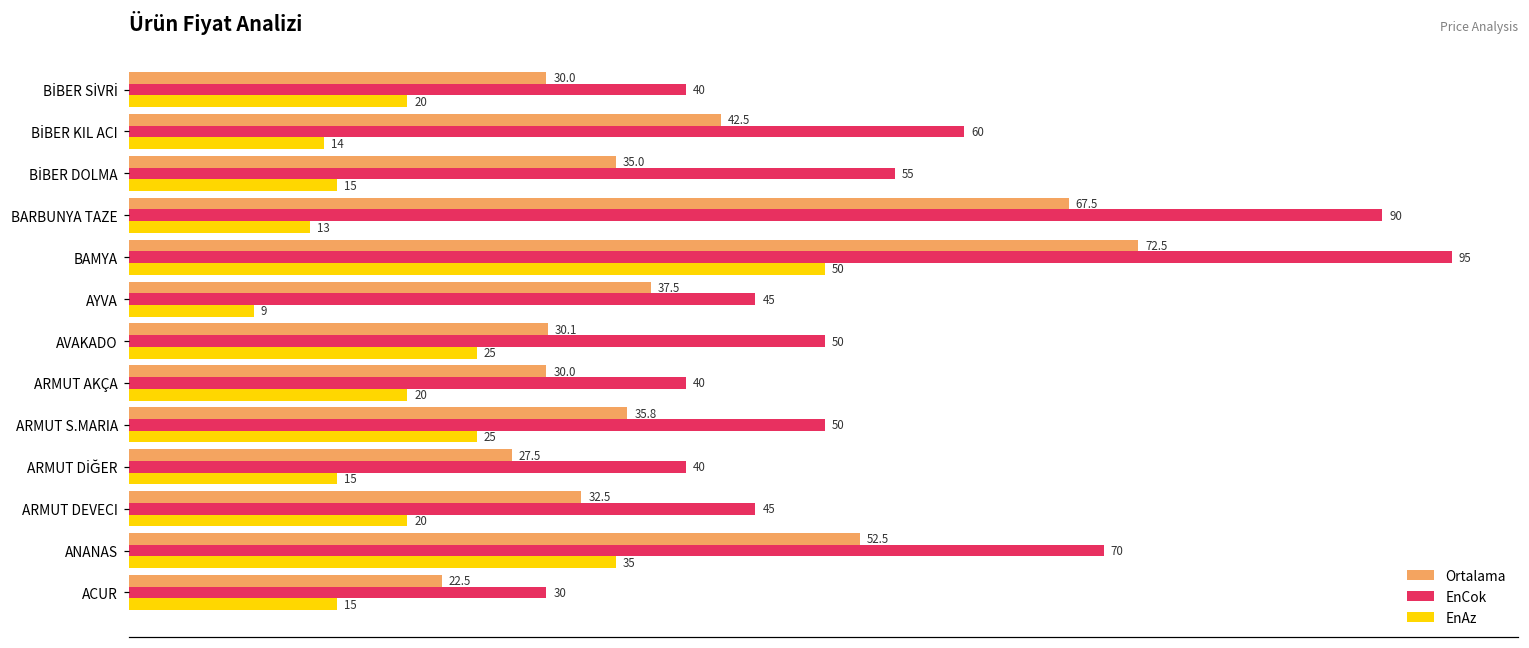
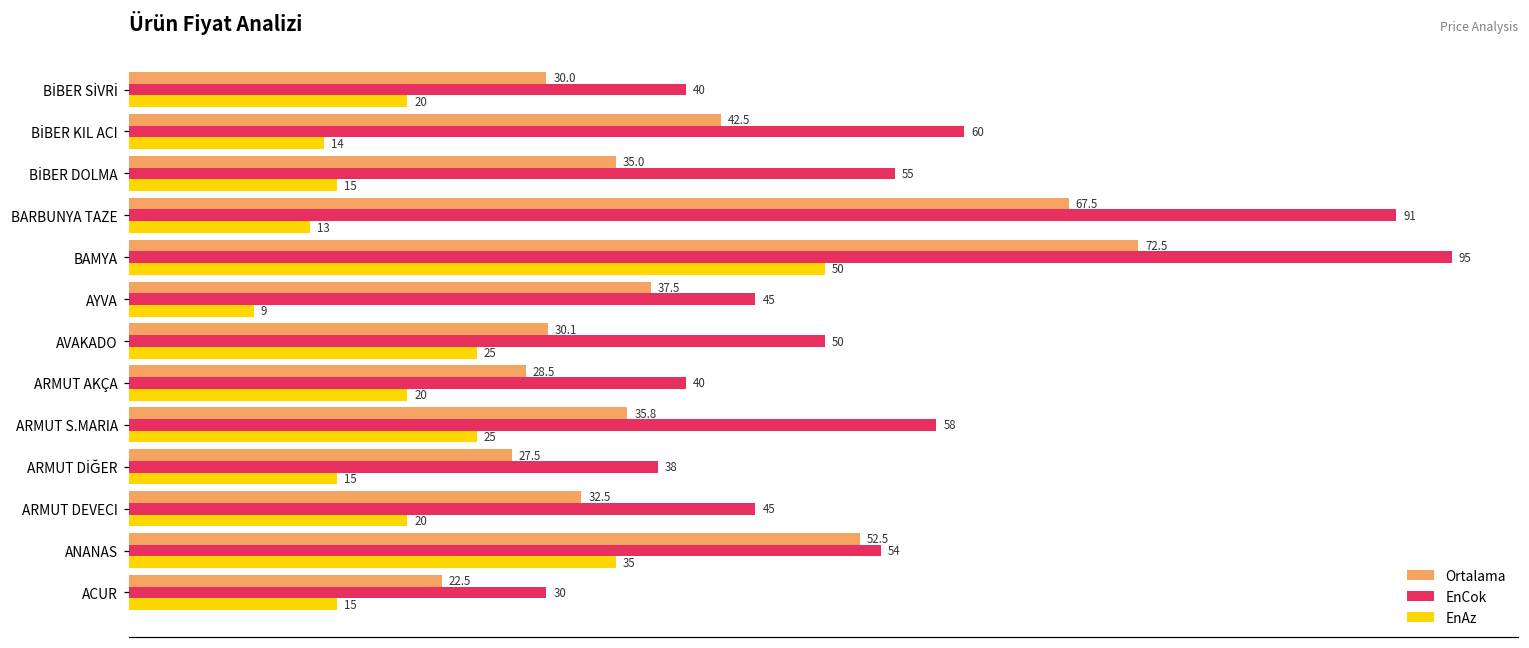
EnCok, BARBUNYA TAZE: 90 -> 91
Ortalama, ARMUT AKÇA: 30.0 -> 28.5
EnCok, ARMUT S.MARIA: 50 -> 58
EnCok, ARMUT DİĞER: 40 -> 38
EnCok, ANANAS: 70 -> 54
